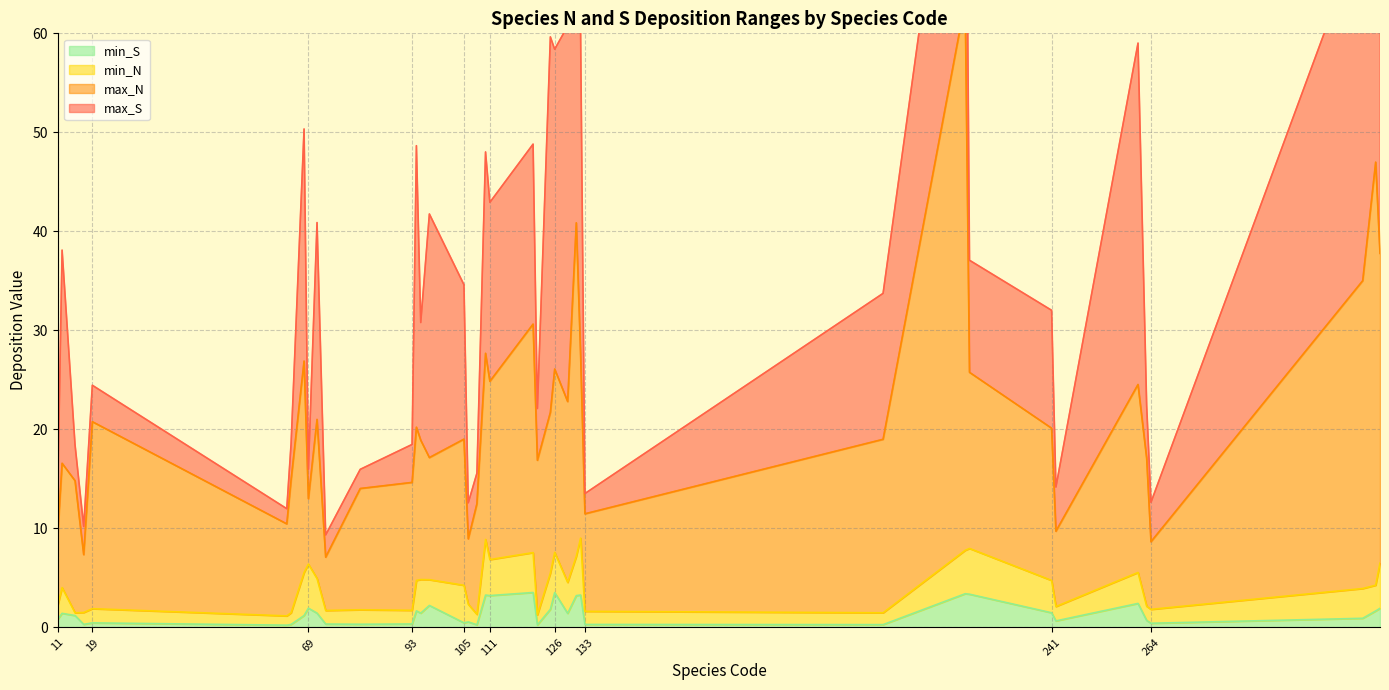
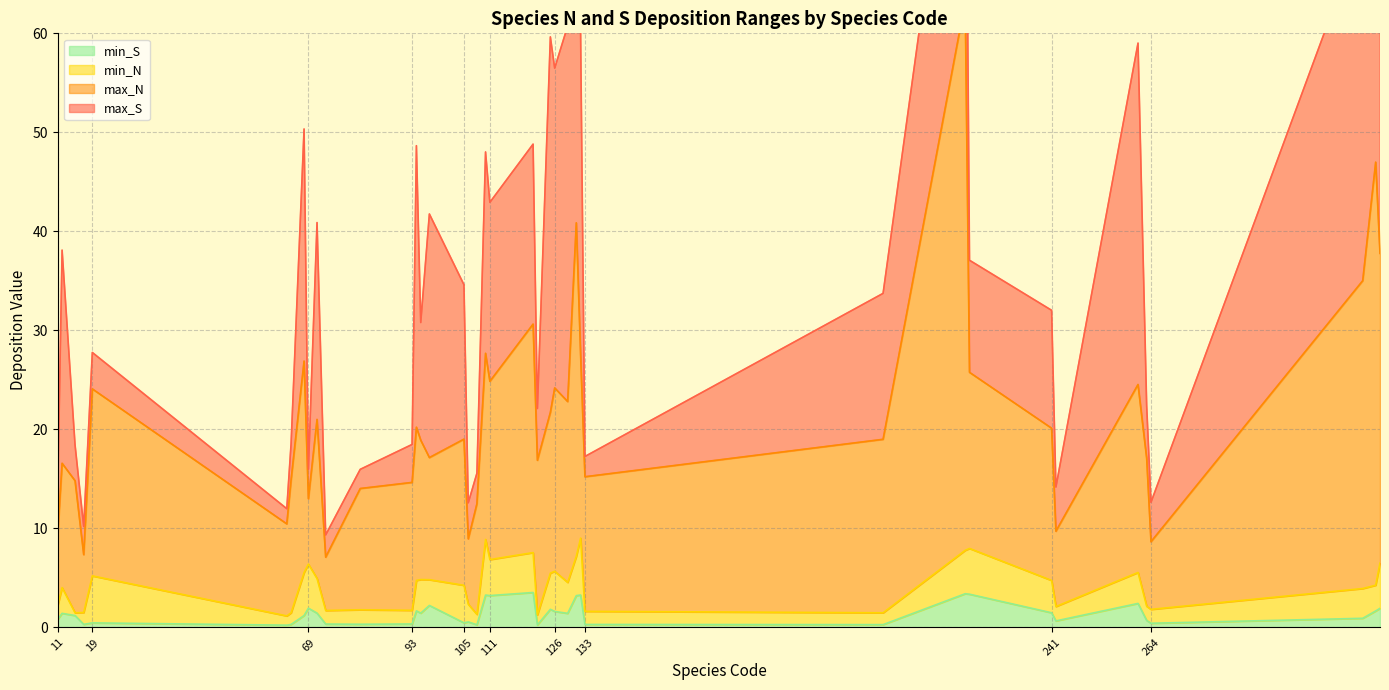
min_N, 19: 1 -> 5
min_S, 126: 4 -> 2
max_N, 133: 10 -> 14
